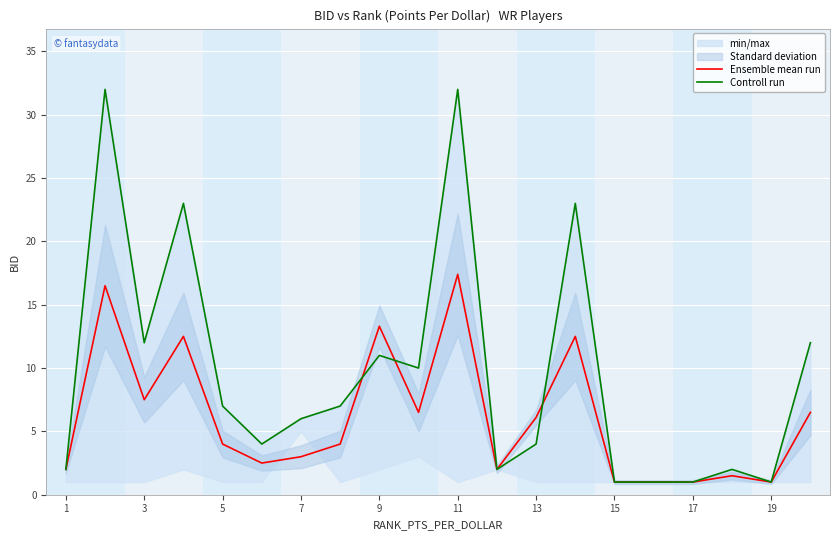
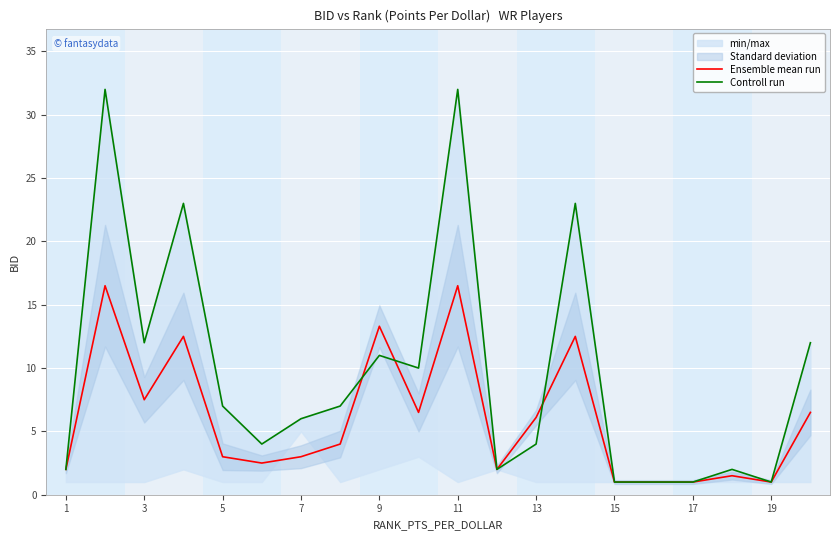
Ensemble mean run, 5: 4 -> 3
Ensemble mean run, 11: 17.4 -> 16.5
